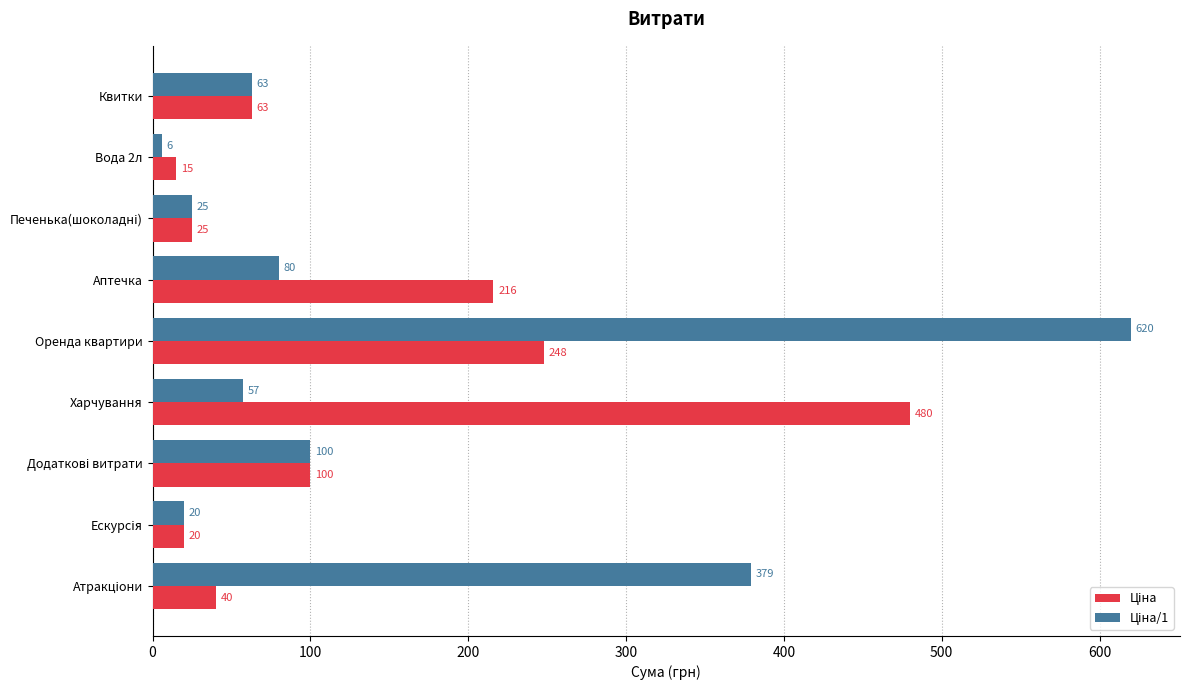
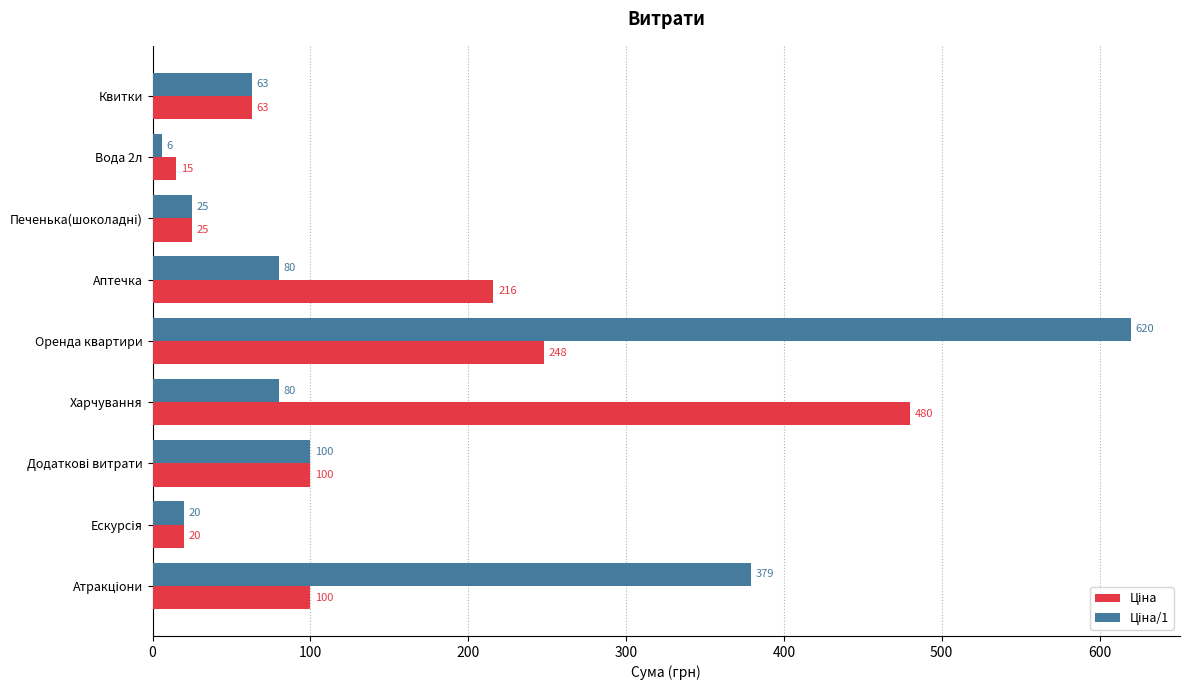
Ціна/1, Харчування: 57 -> 80
Ціна, Атракціони: 40 -> 100
